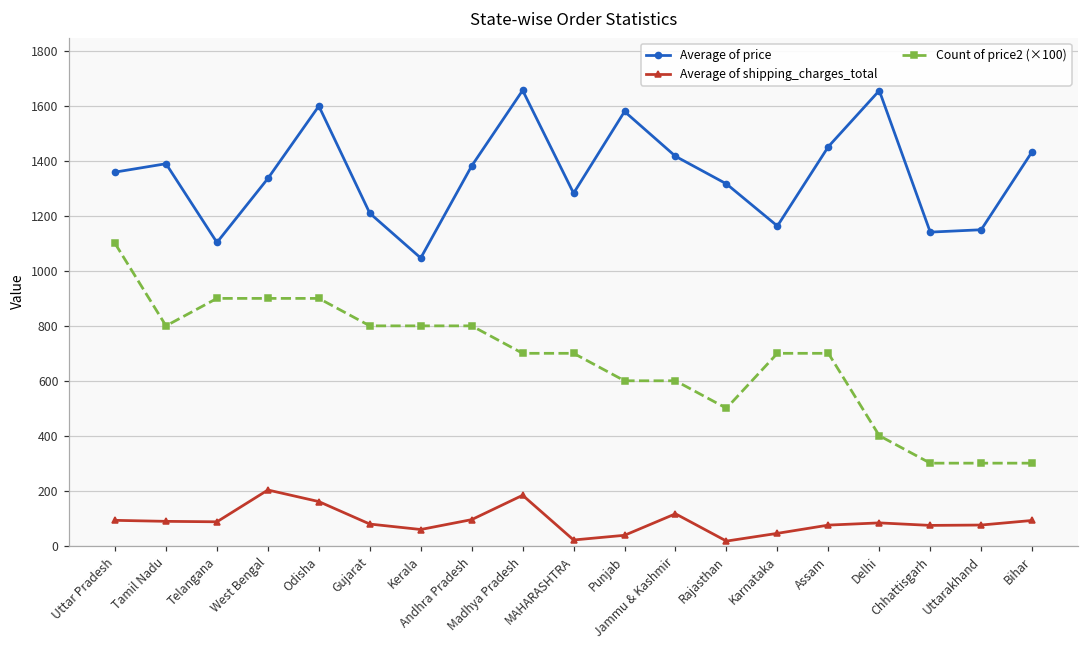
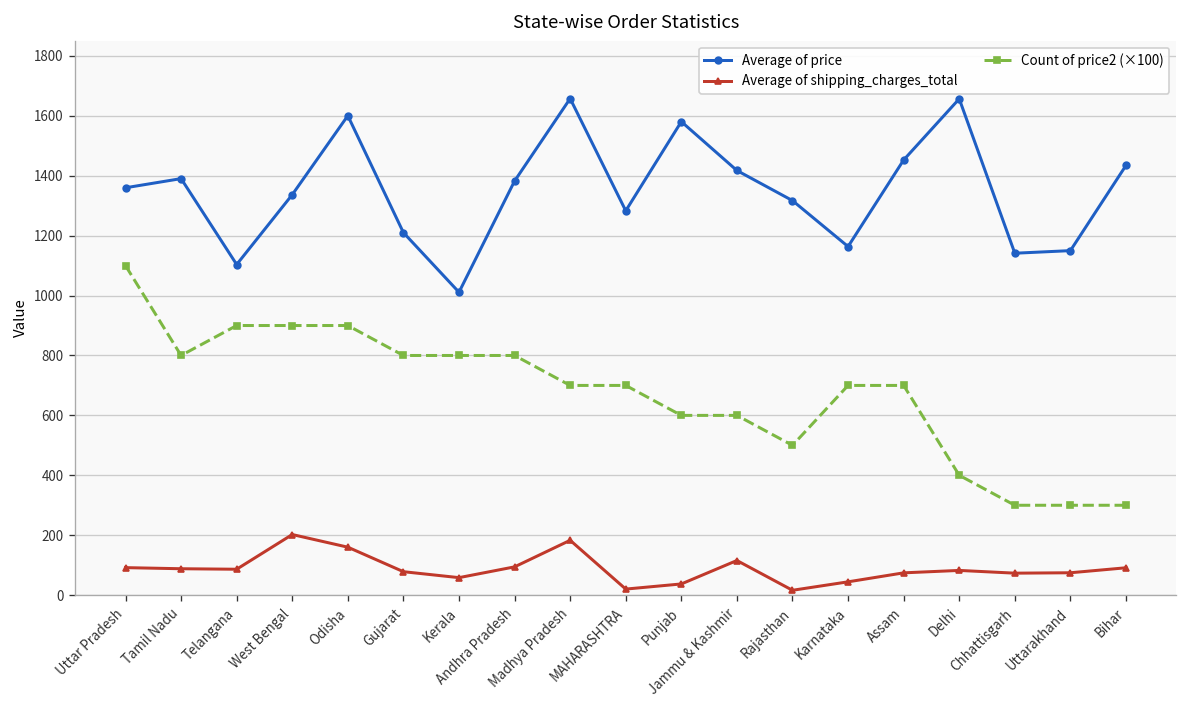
Average of price, Kerala: 1050 -> 1010
